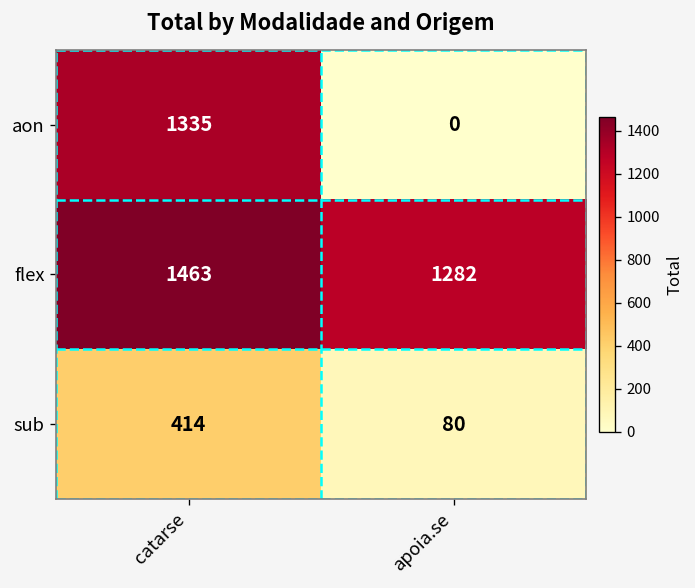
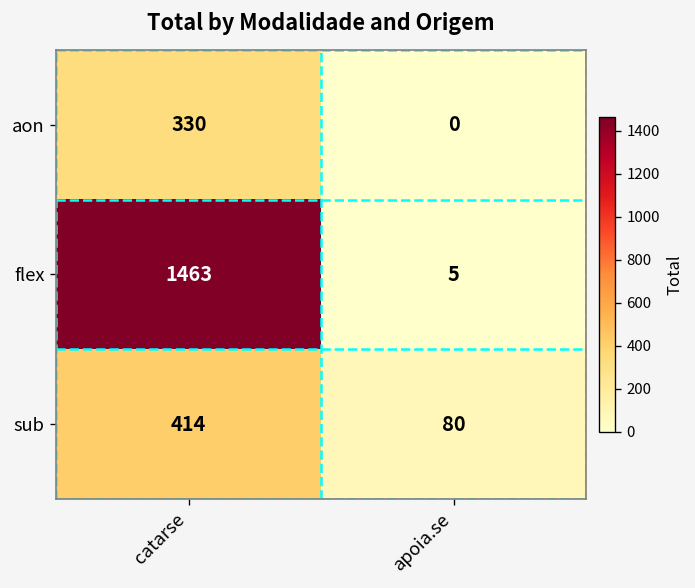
aon, catarse: 1335 -> 330
flex, apoia.se: 1282 -> 5
